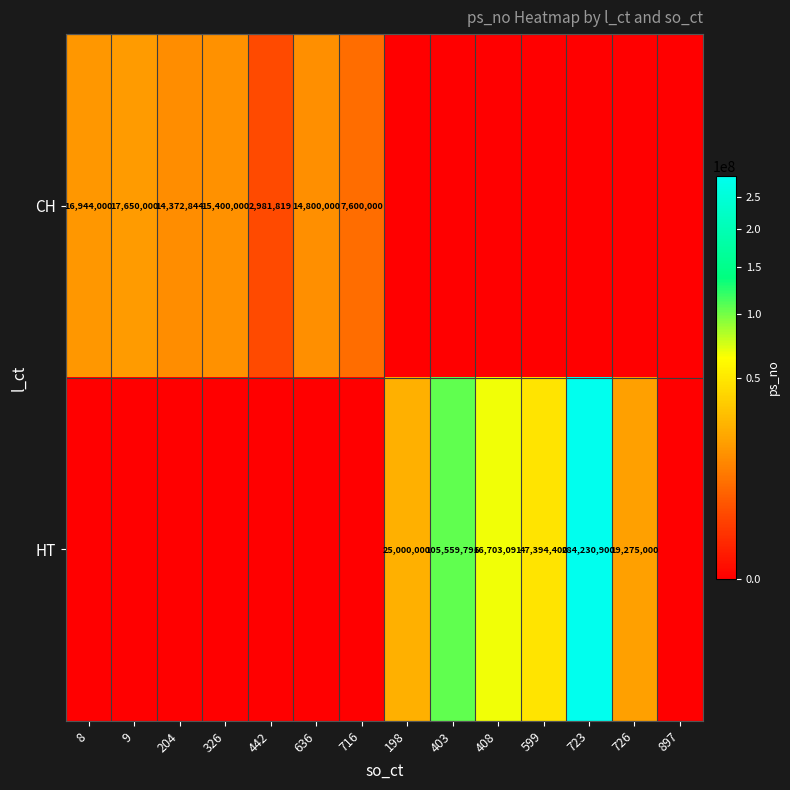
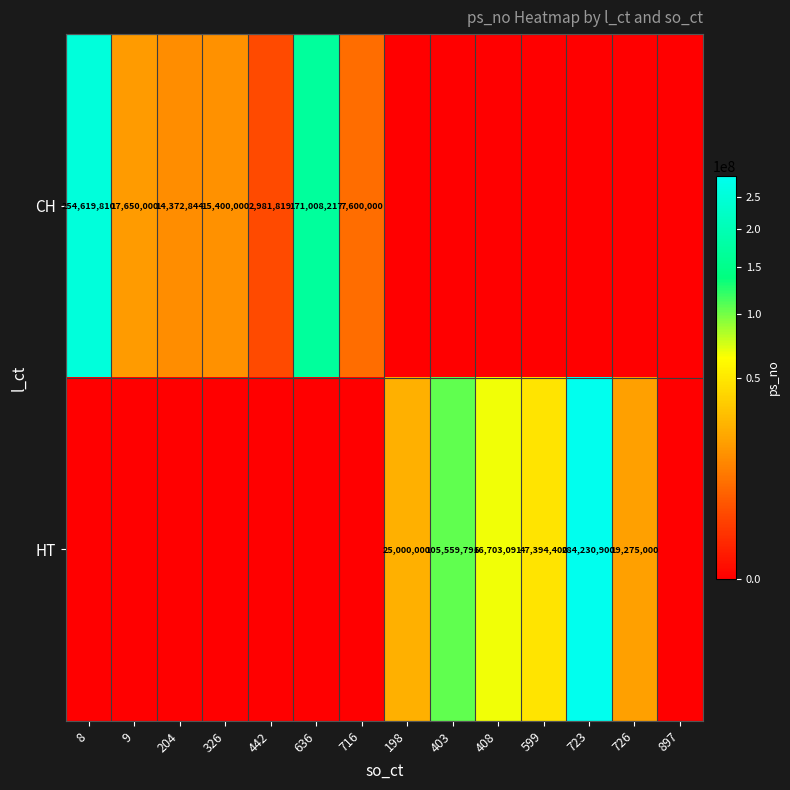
CH, 8: 16,944,000 -> 254,619,810
CH, 636: 14,800,000 -> 171,008,217
